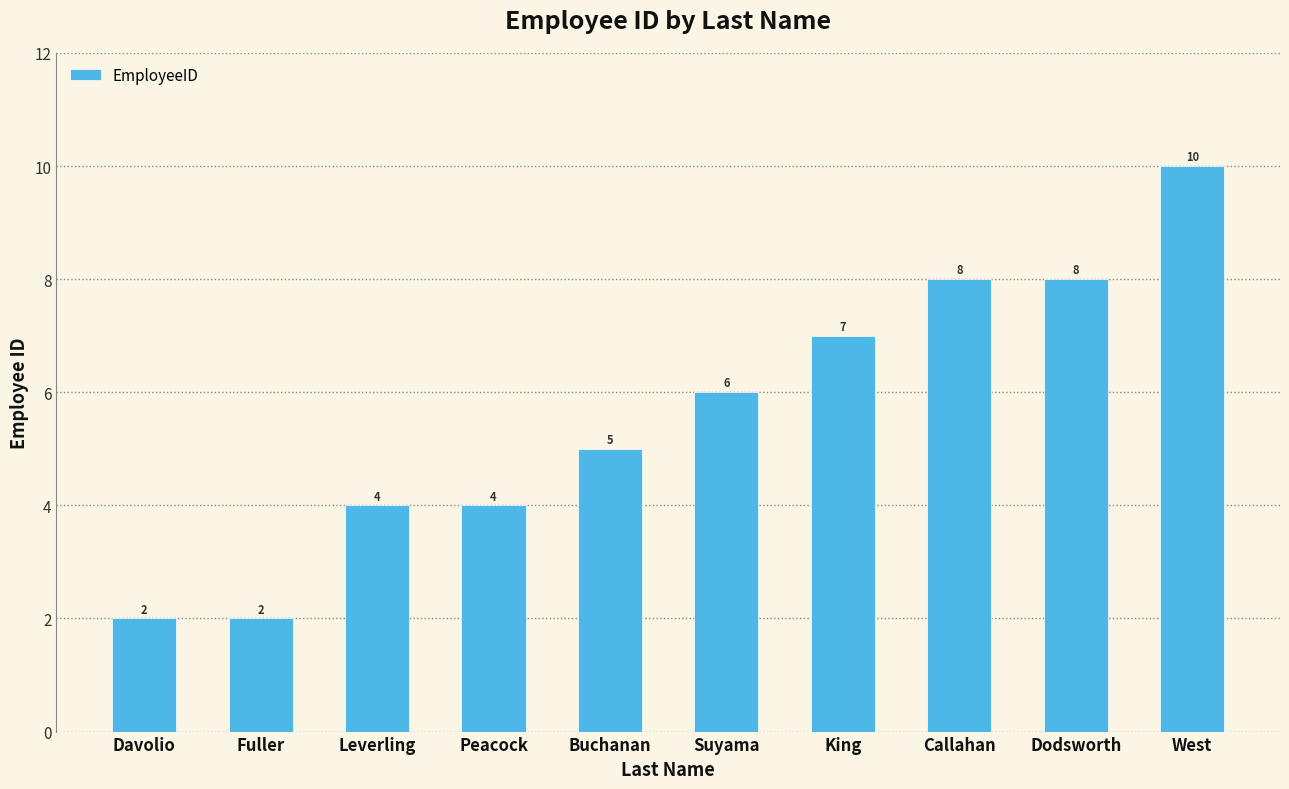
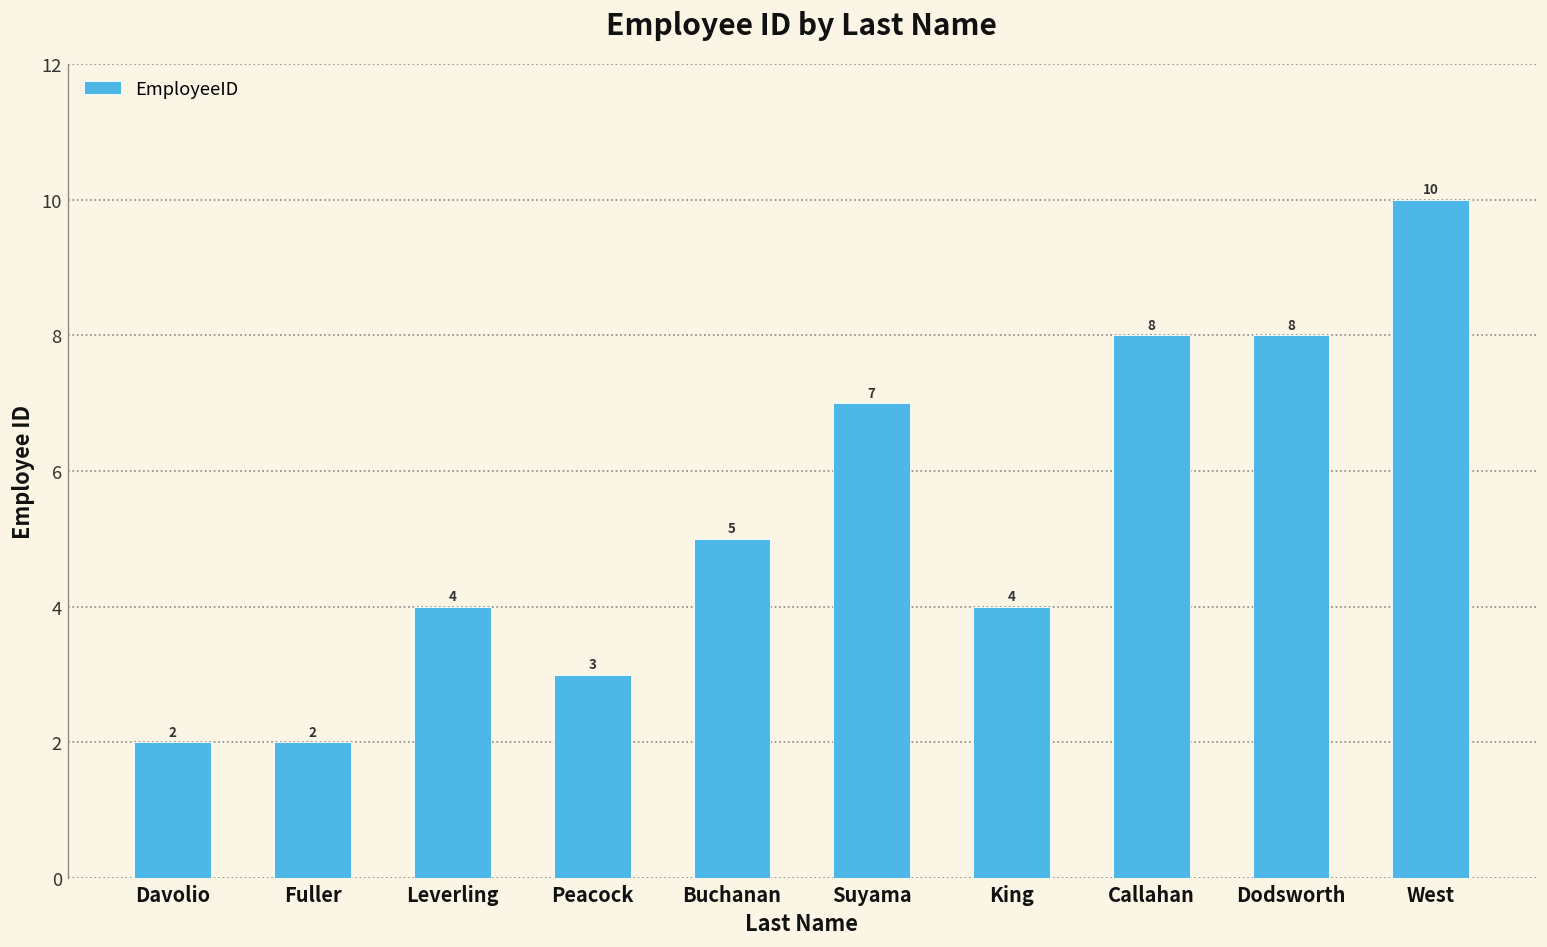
Peacock: 4 -> 3
Suyama: 6 -> 7
King: 7 -> 4
